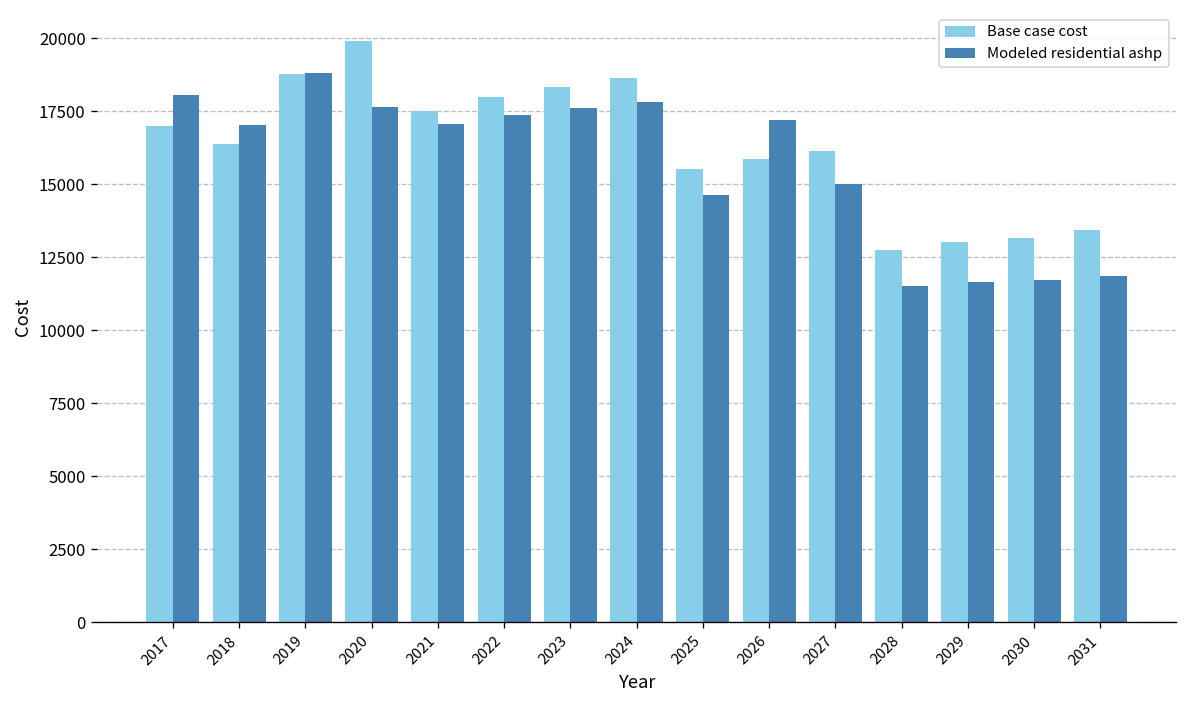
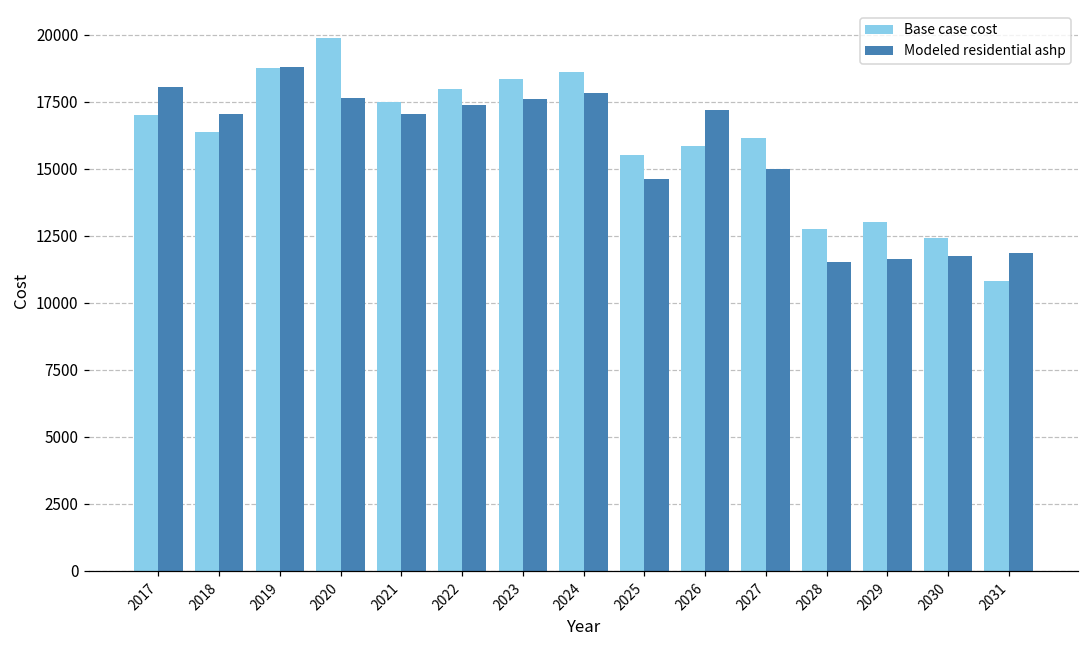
Base case cost, 2030: 13200 -> 12400
Base case cost, 2031: 13400 -> 10800
